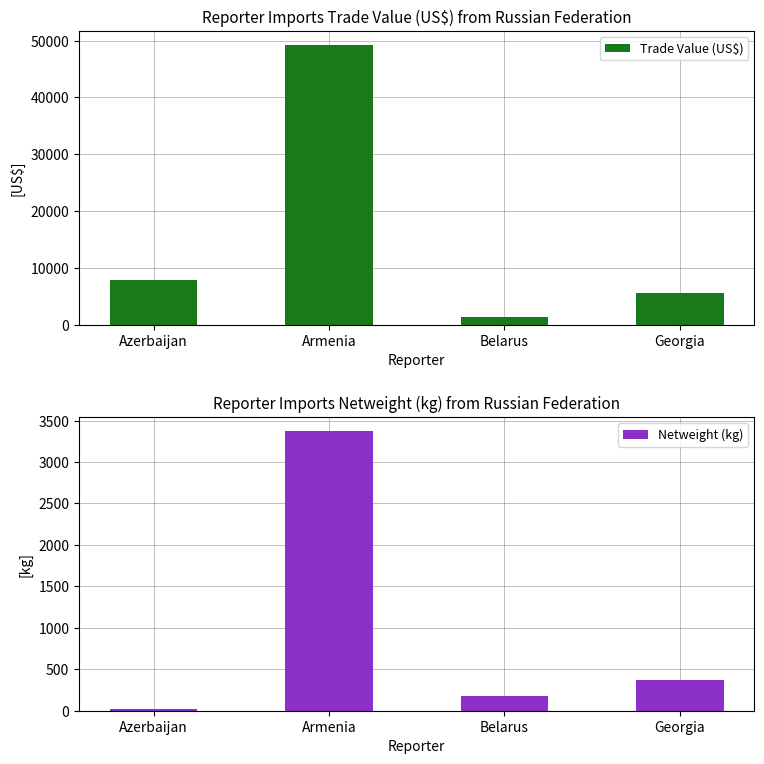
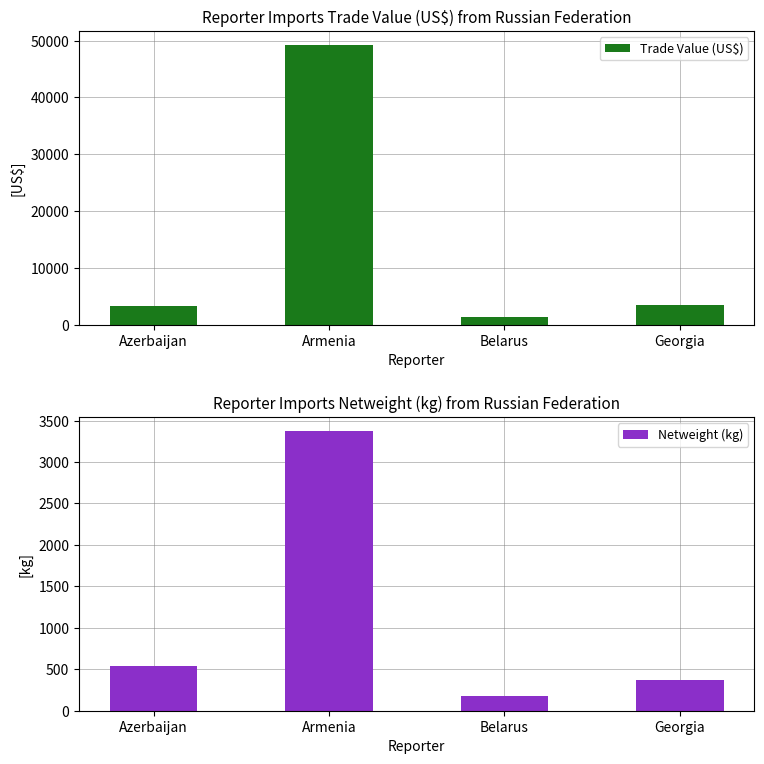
Reporter Imports Trade Value (US$) from Russian Federation, Azerbaijan: 8000 -> 3000
Reporter Imports Trade Value (US$) from Russian Federation, Georgia: 6000 -> 3000
Reporter Imports Netweight (kg) from Russian Federation, Azerbaijan: 0 -> 500
